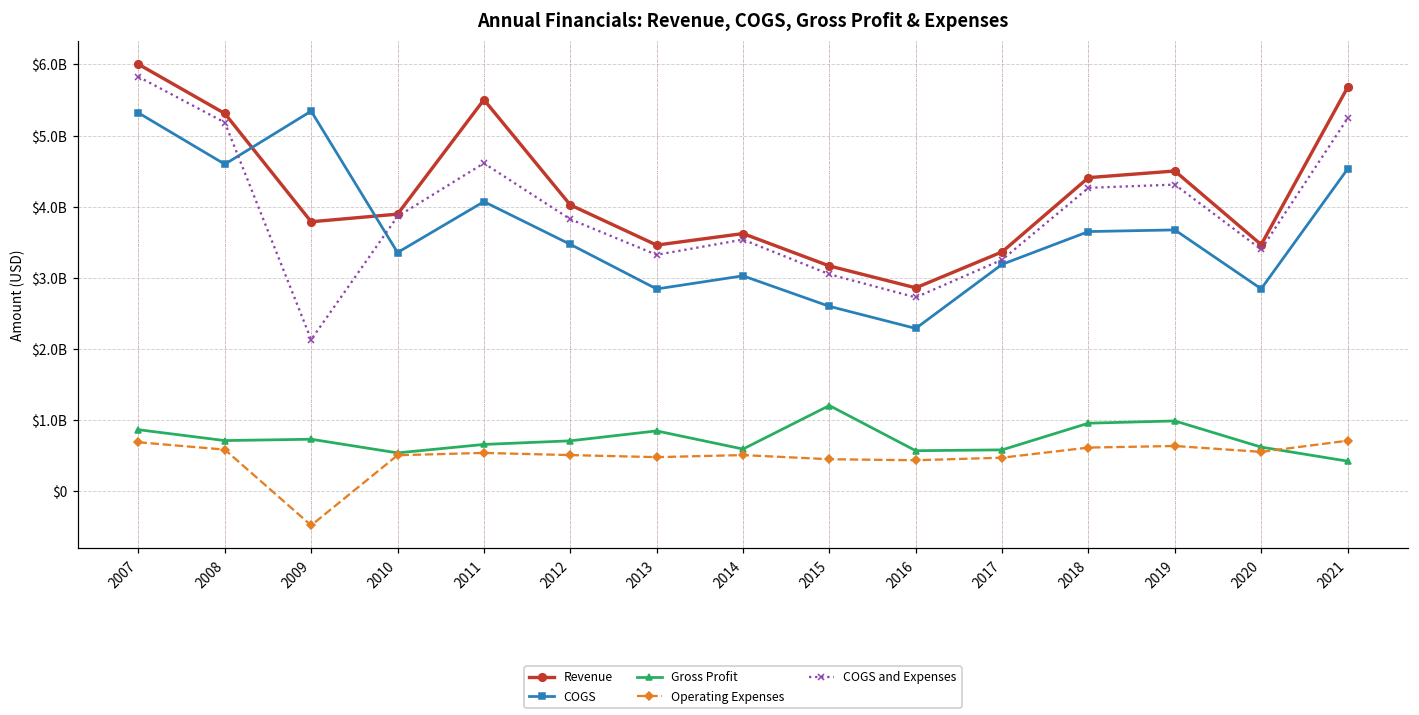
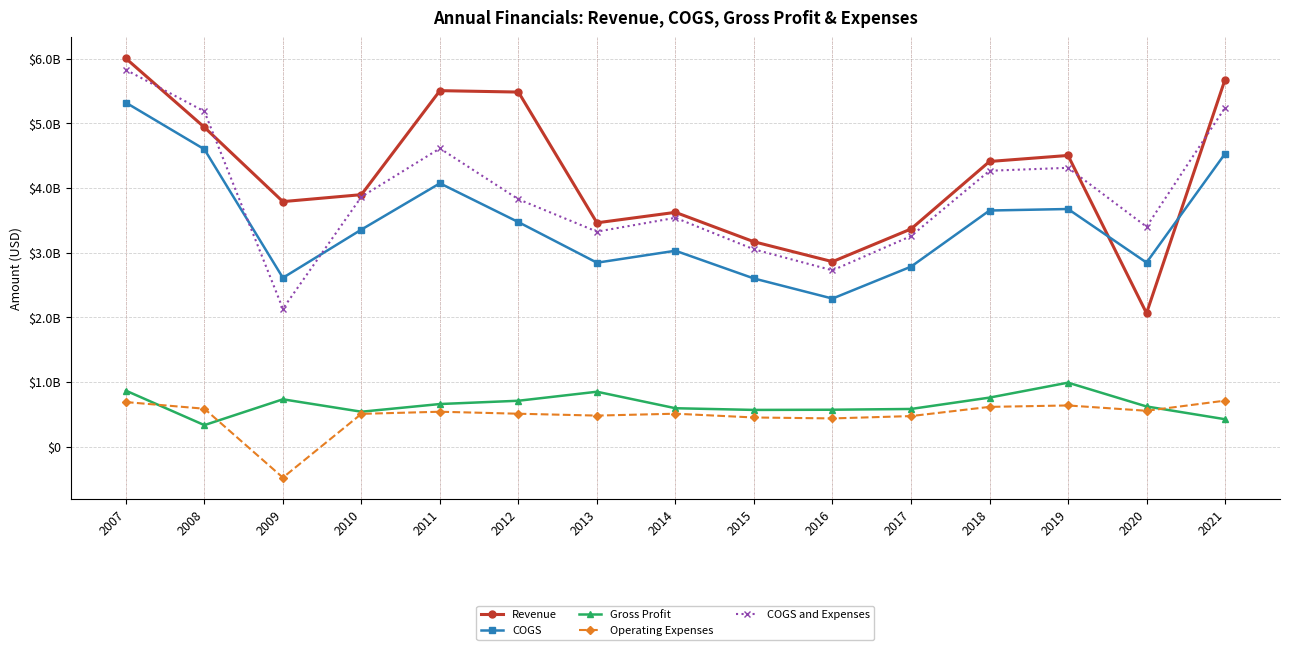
Revenue, 2008: $5300000000 -> $4900000000
Gross Profit, 2008: $700000000 -> $300000000
COGS, 2009: $5300000000 -> $2600000000
Revenue, 2012: $4000000000 -> $5500000000
Gross Profit, 2015: $1200000000 -> $600000000
COGS, 2017: $3200000000 -> $2800000000
Gross Profit, 2018: $1000000000 -> $800000000
Revenue, 2020: $3500000000 -> $2100000000
